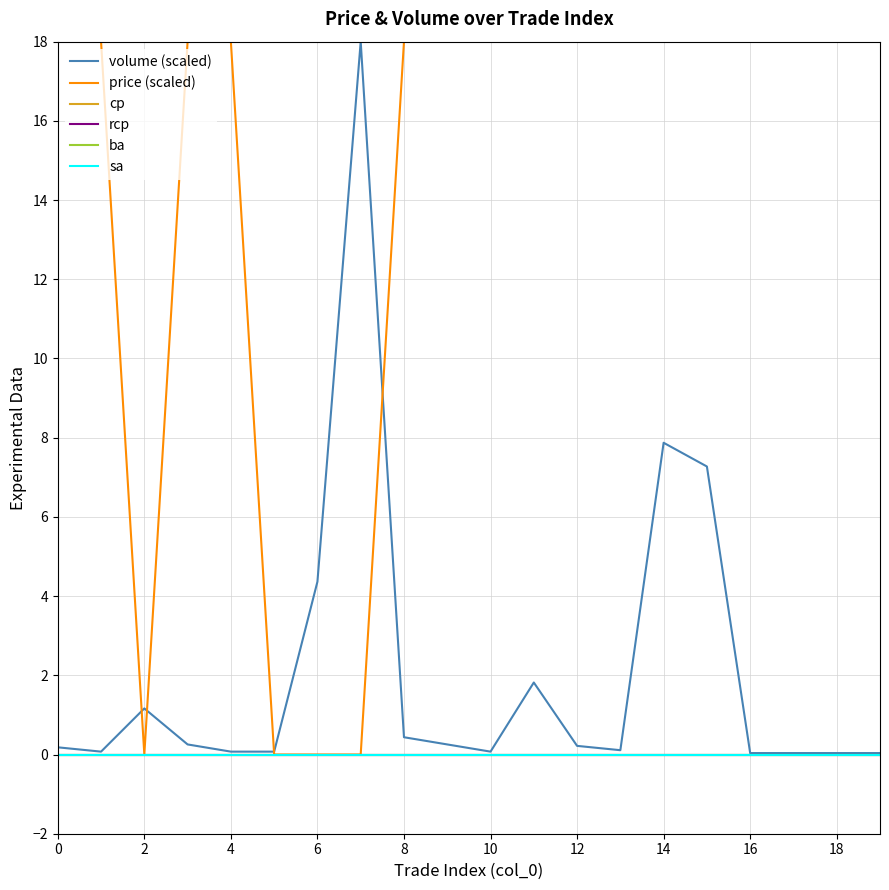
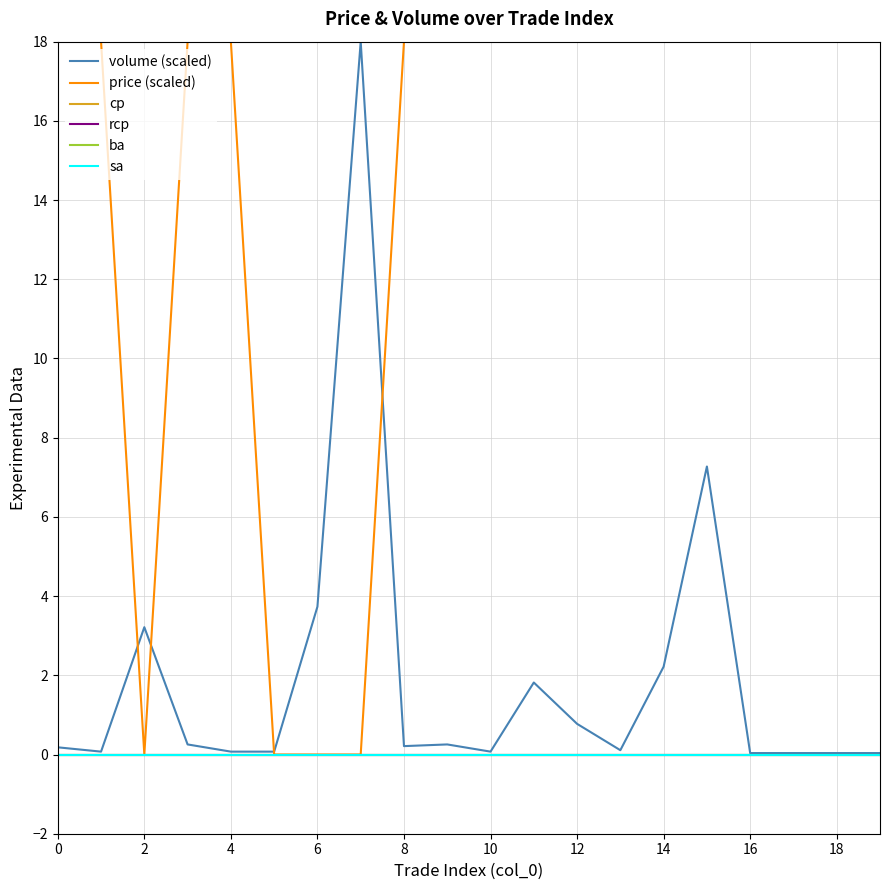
volume (scaled), 2: 1.2 -> 3.2
volume (scaled), 6: 4.4 -> 3.7
volume (scaled), 8: 0.4 -> 0.2
volume (scaled), 12: 0.2 -> 0.8
volume (scaled), 14: 7.9 -> 2.2
